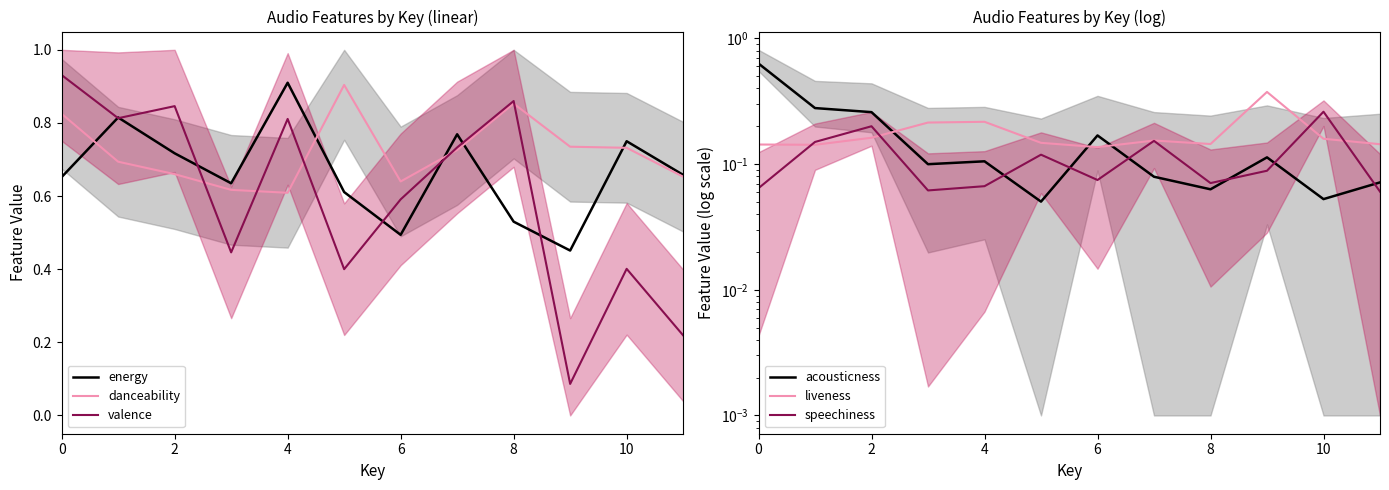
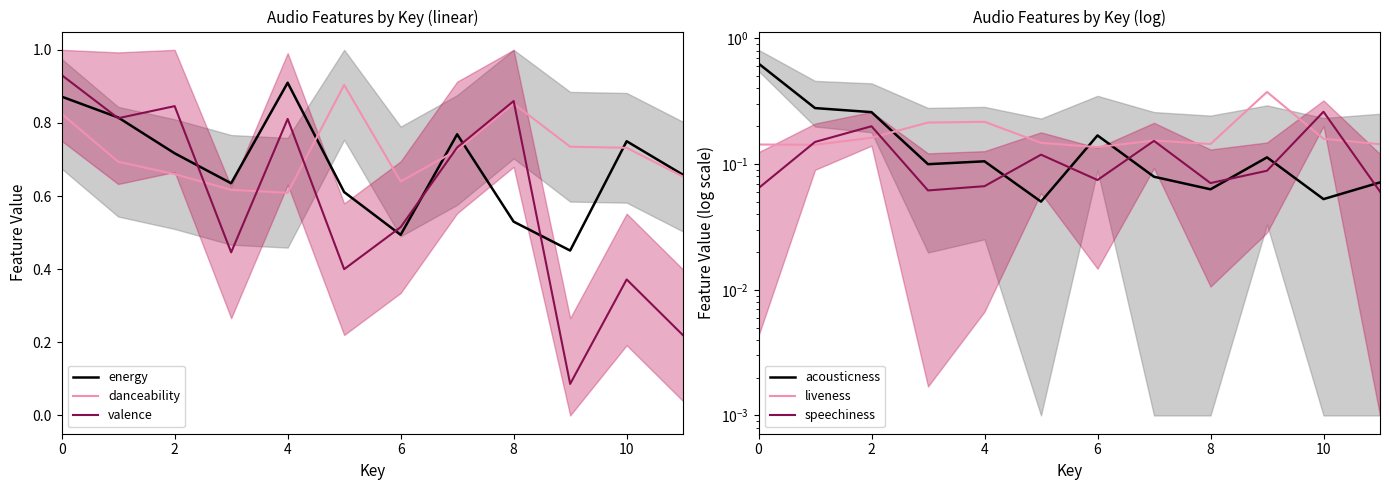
Audio Features by Key (linear), energy, 0: 0.65 -> 0.87
Audio Features by Key (linear), valence, 6: 0.59 -> 0.52
Audio Features by Key (linear), valence, 10: 0.40 -> 0.37
